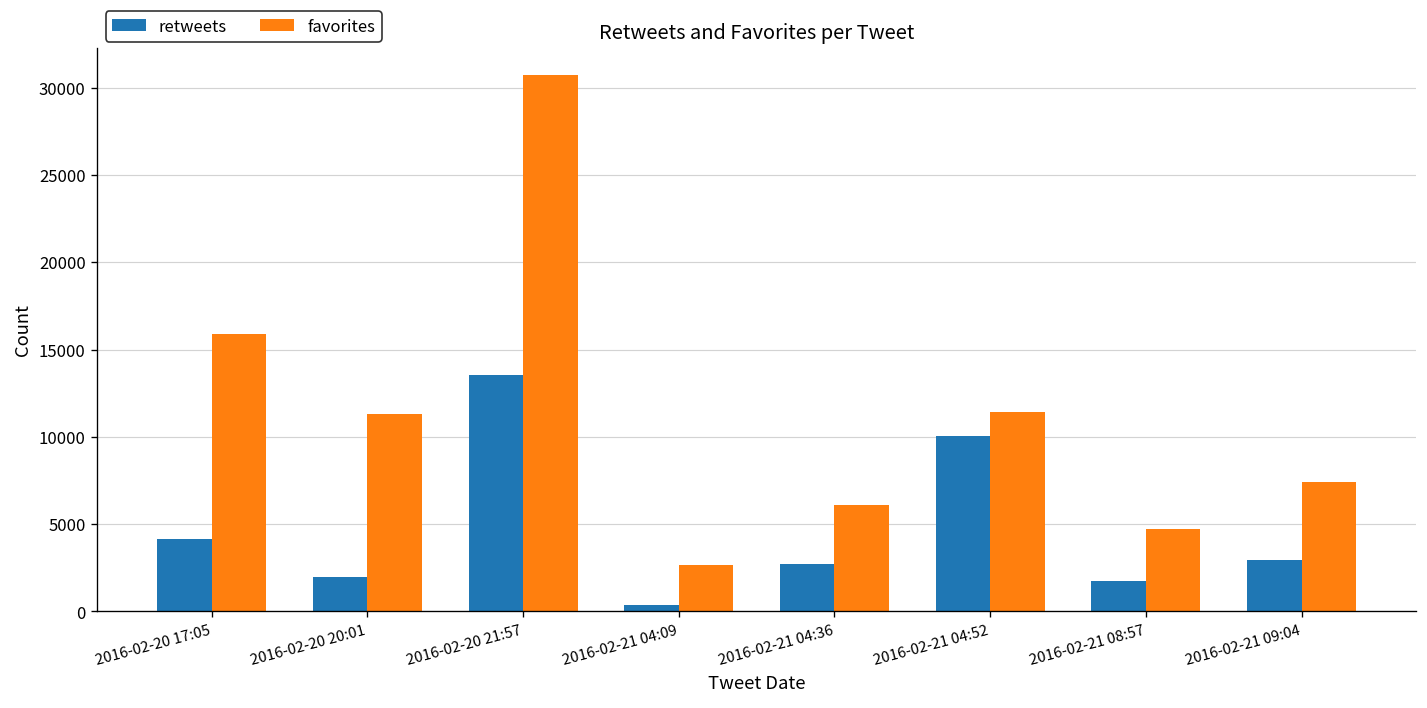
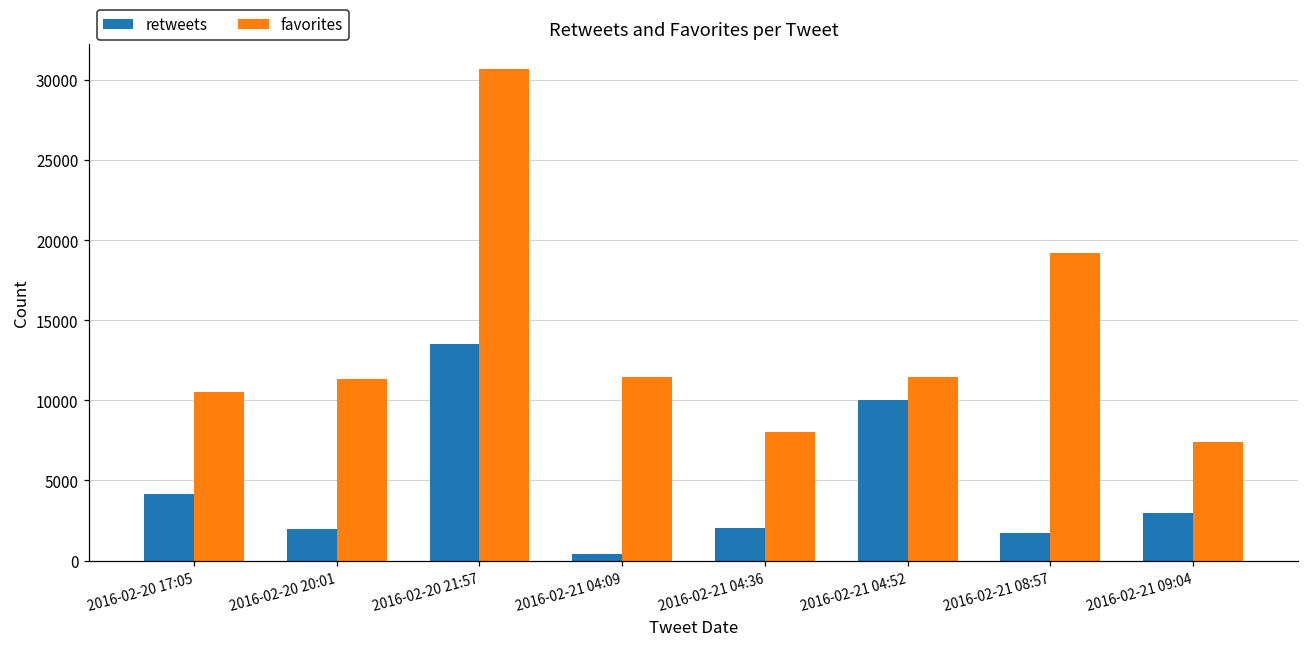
favorites, 2016-02-20 17:05: 15900 -> 10600
favorites, 2016-02-21 04:09: 2700 -> 11500
retweets, 2016-02-21 04:36: 2700 -> 2000
favorites, 2016-02-21 04:36: 6100 -> 8100
favorites, 2016-02-21 08:57: 4700 -> 19200
